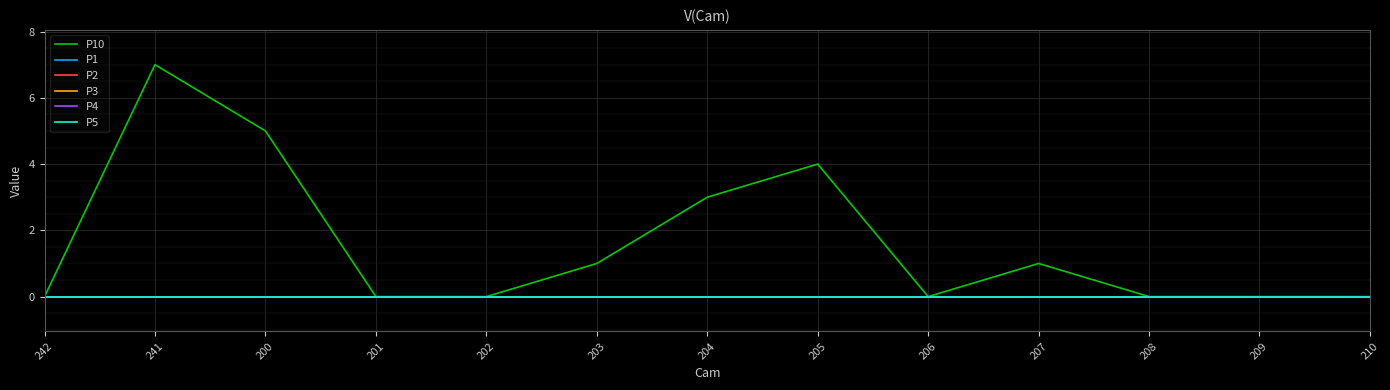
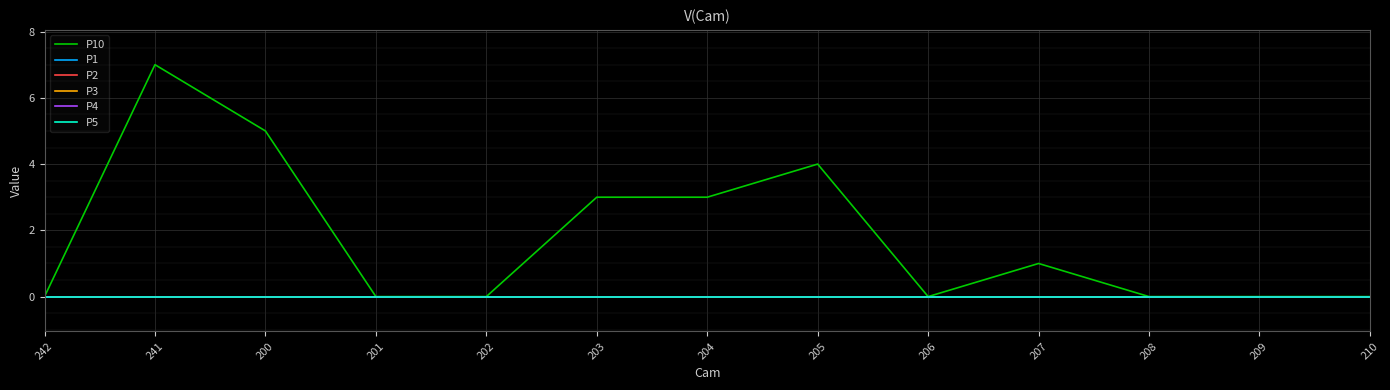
P10, 203: 1 -> 3
